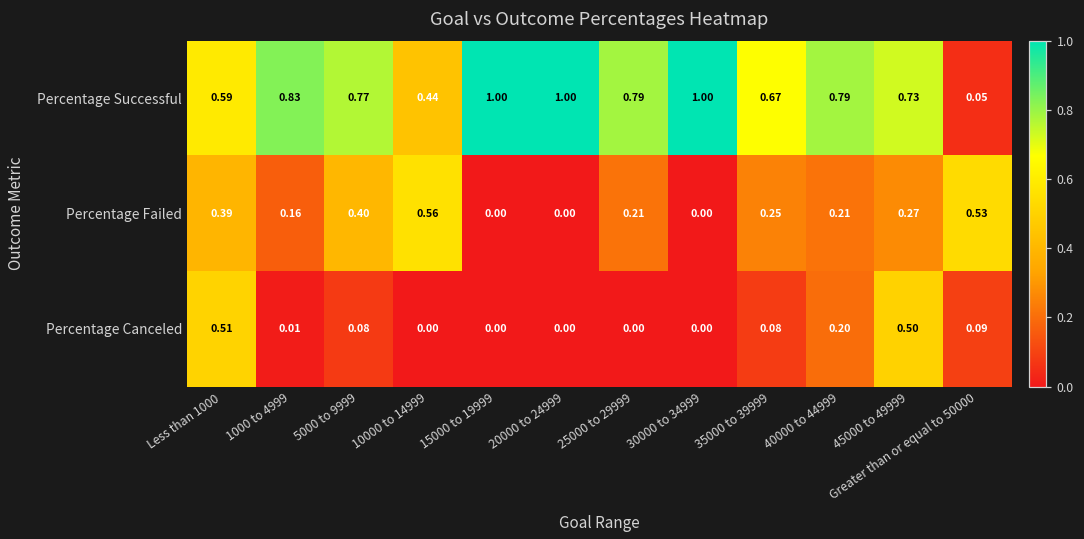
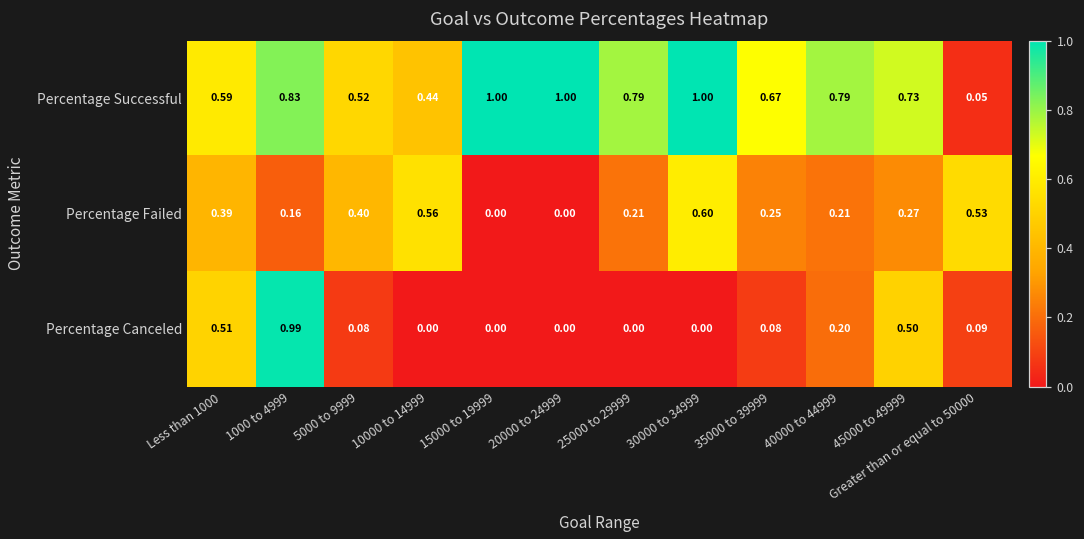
Percentage Successful, 5000 to 9999: 0.77 -> 0.52
Percentage Failed, 30000 to 34999: 0.00 -> 0.60
Percentage Canceled, 1000 to 4999: 0.01 -> 0.99
